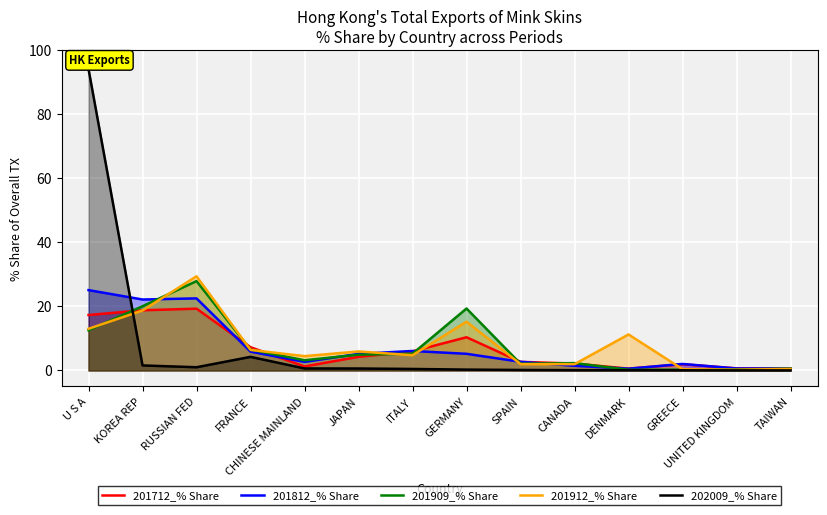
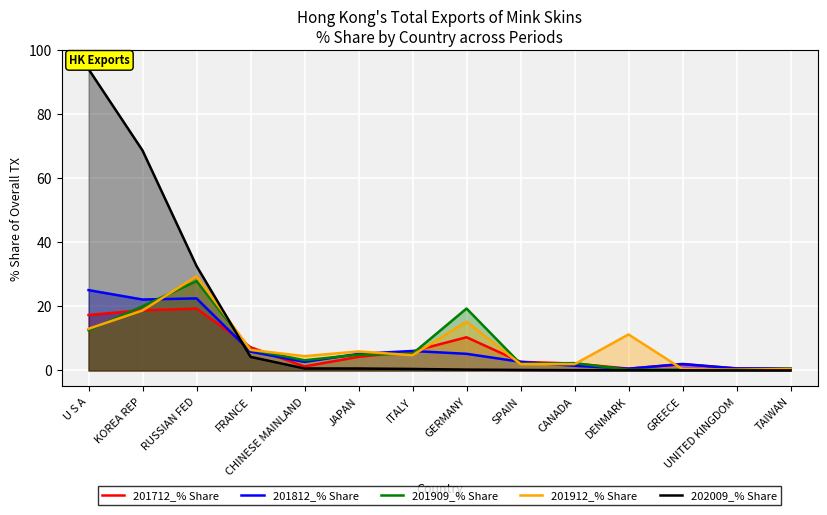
202009_% Share, KOREA REP: 2 -> 69
202009_% Share, RUSSIAN FED: 1 -> 33
